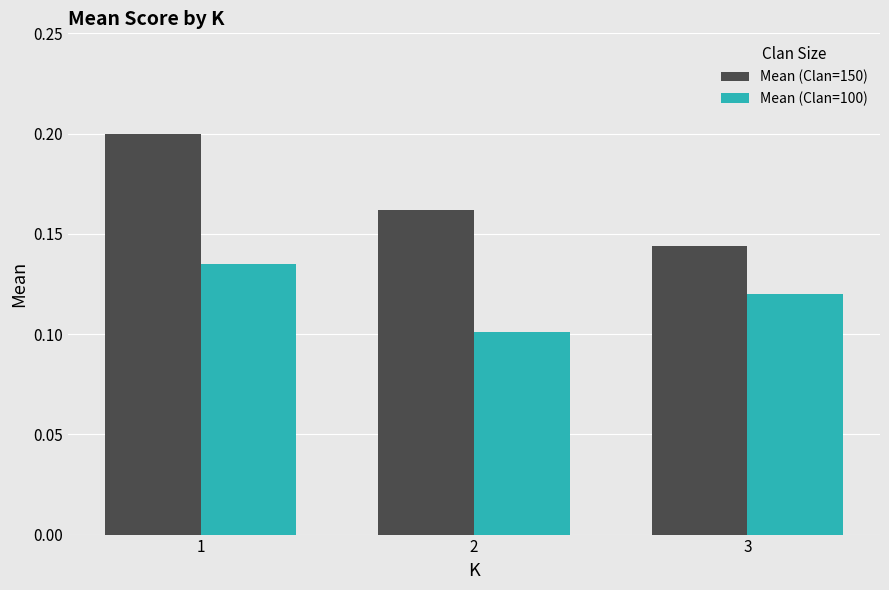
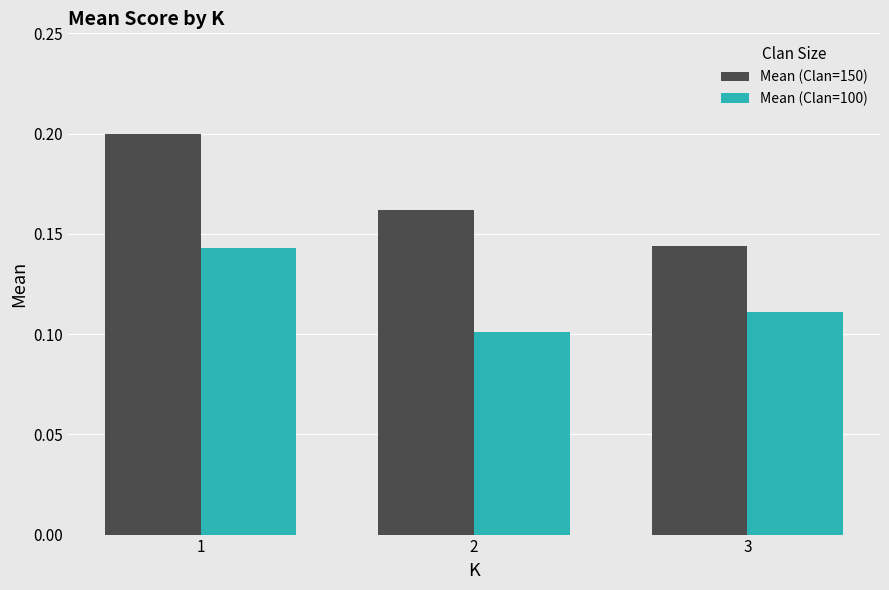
Mean (Clan=100), 1: 0.135 -> 0.143
Mean (Clan=100), 3: 0.120 -> 0.111
